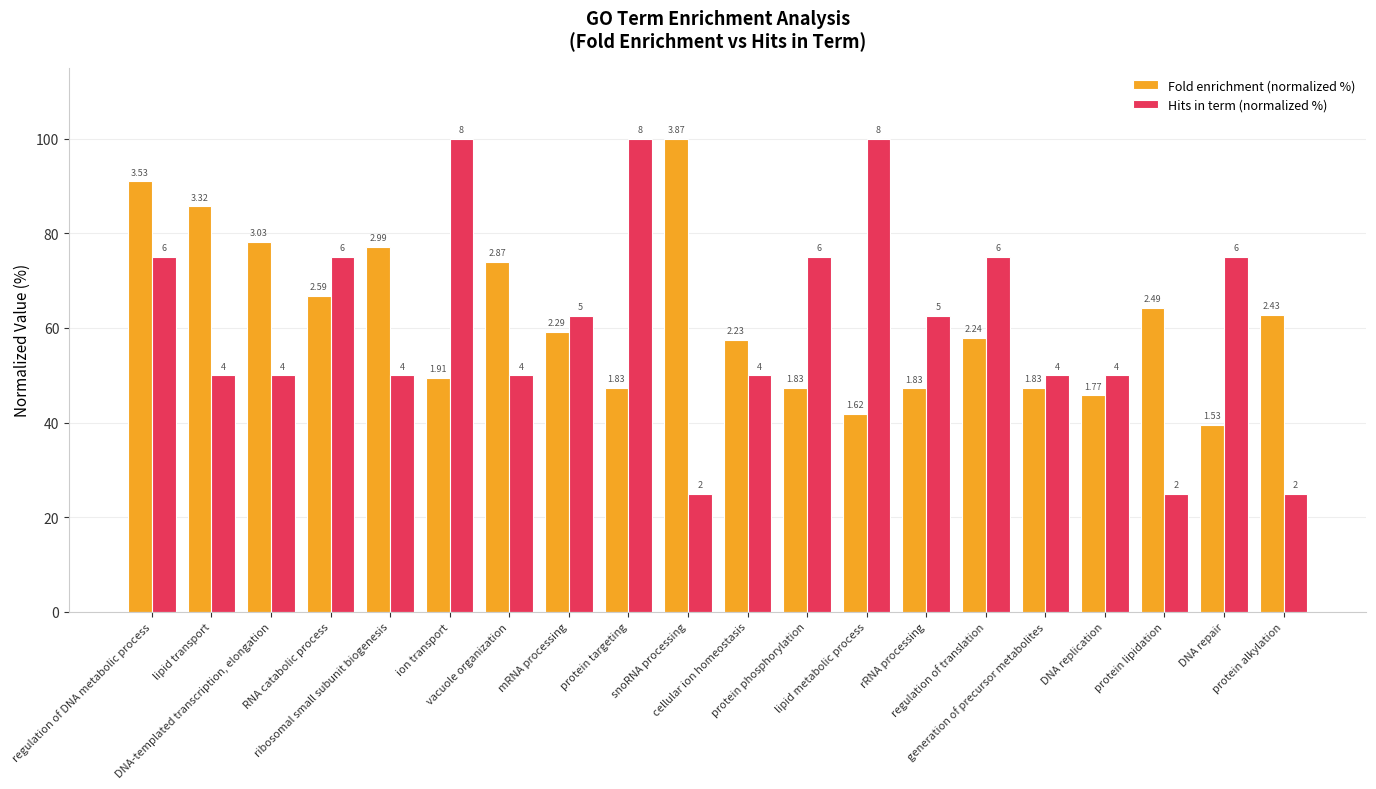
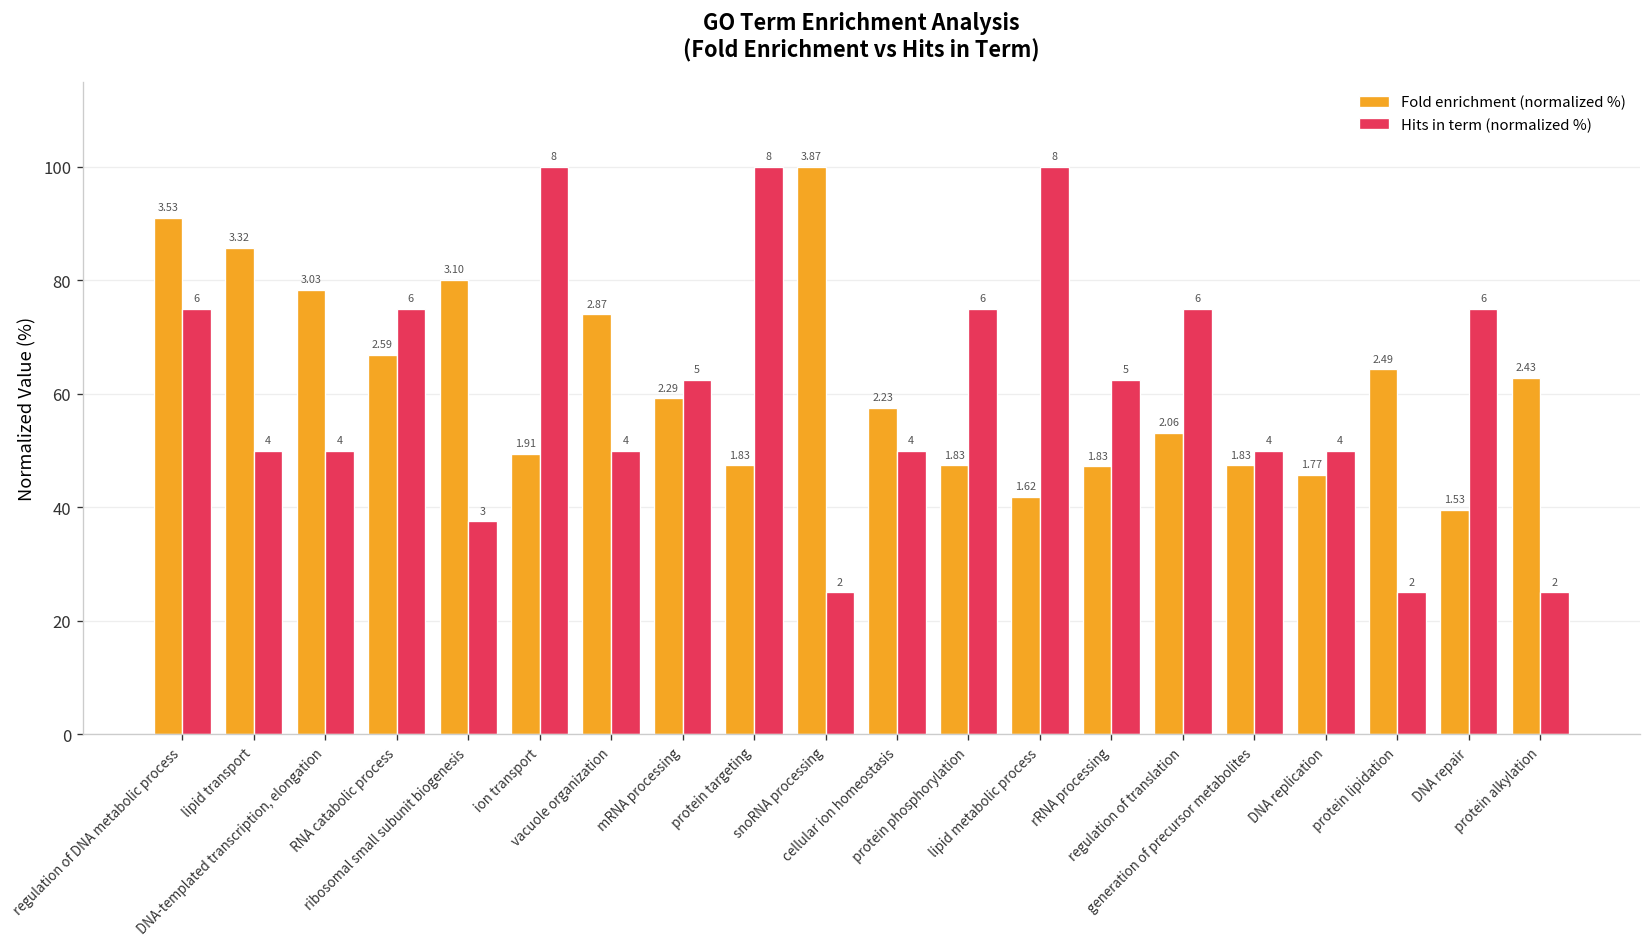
Fold enrichment (normalized %), ribosomal small subunit biogenesis: 2.99 -> 3.10
Hits in term (normalized %), ribosomal small subunit biogenesis: 4 -> 3
Fold enrichment (normalized %), regulation of translation: 2.24 -> 2.06
